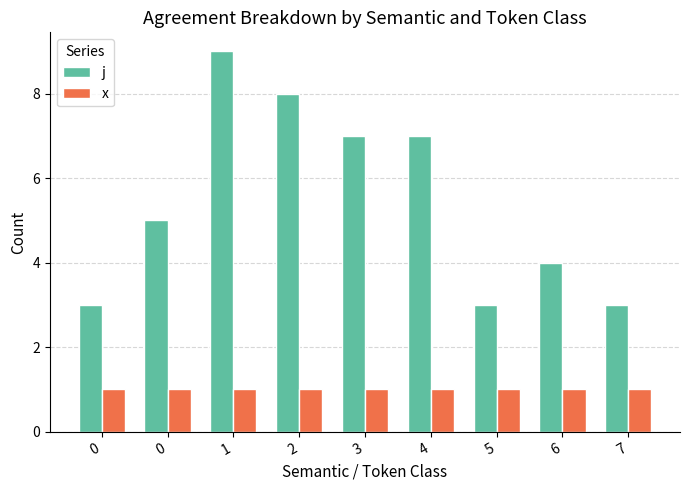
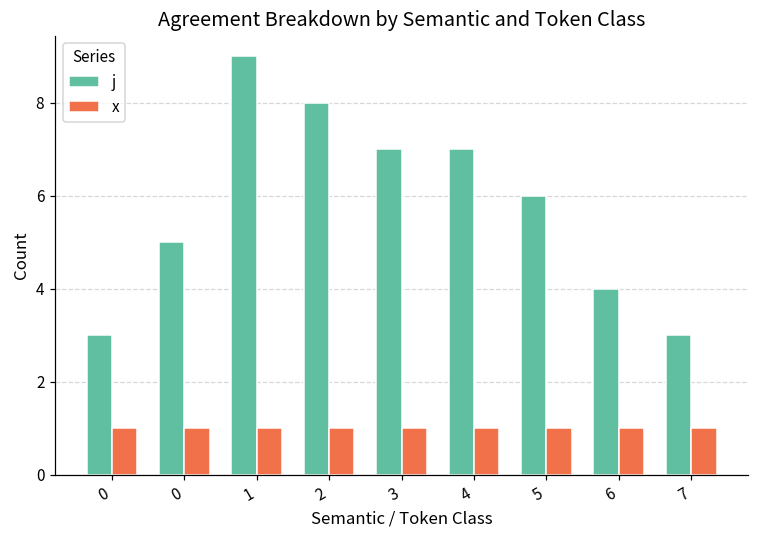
j, 5: 3 -> 6
